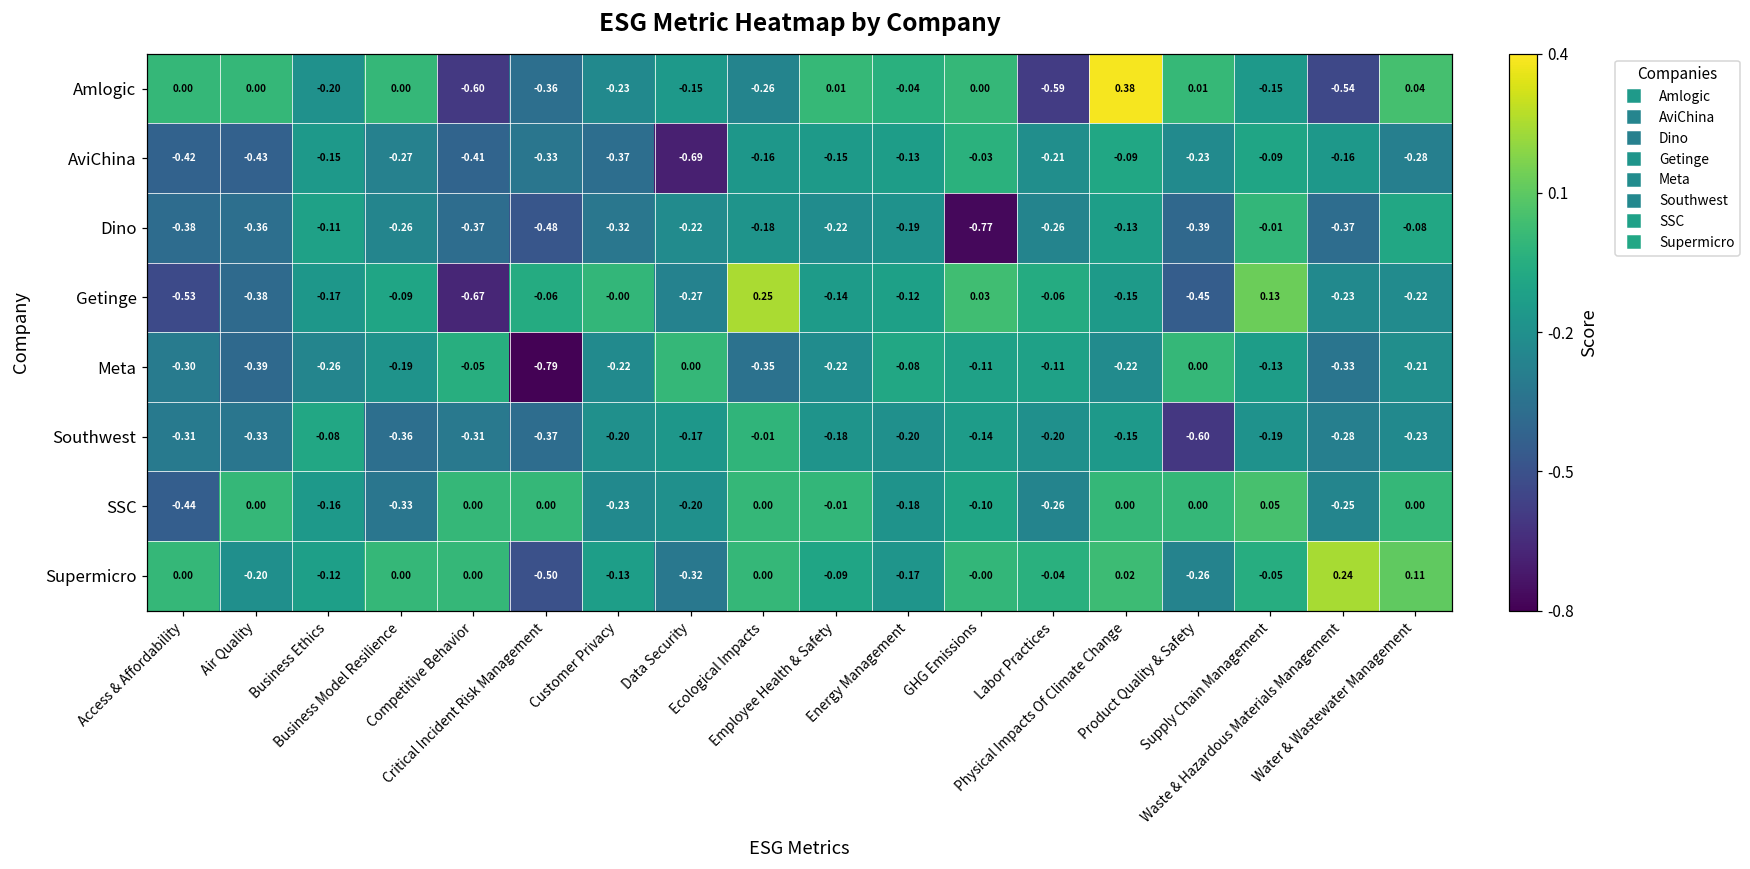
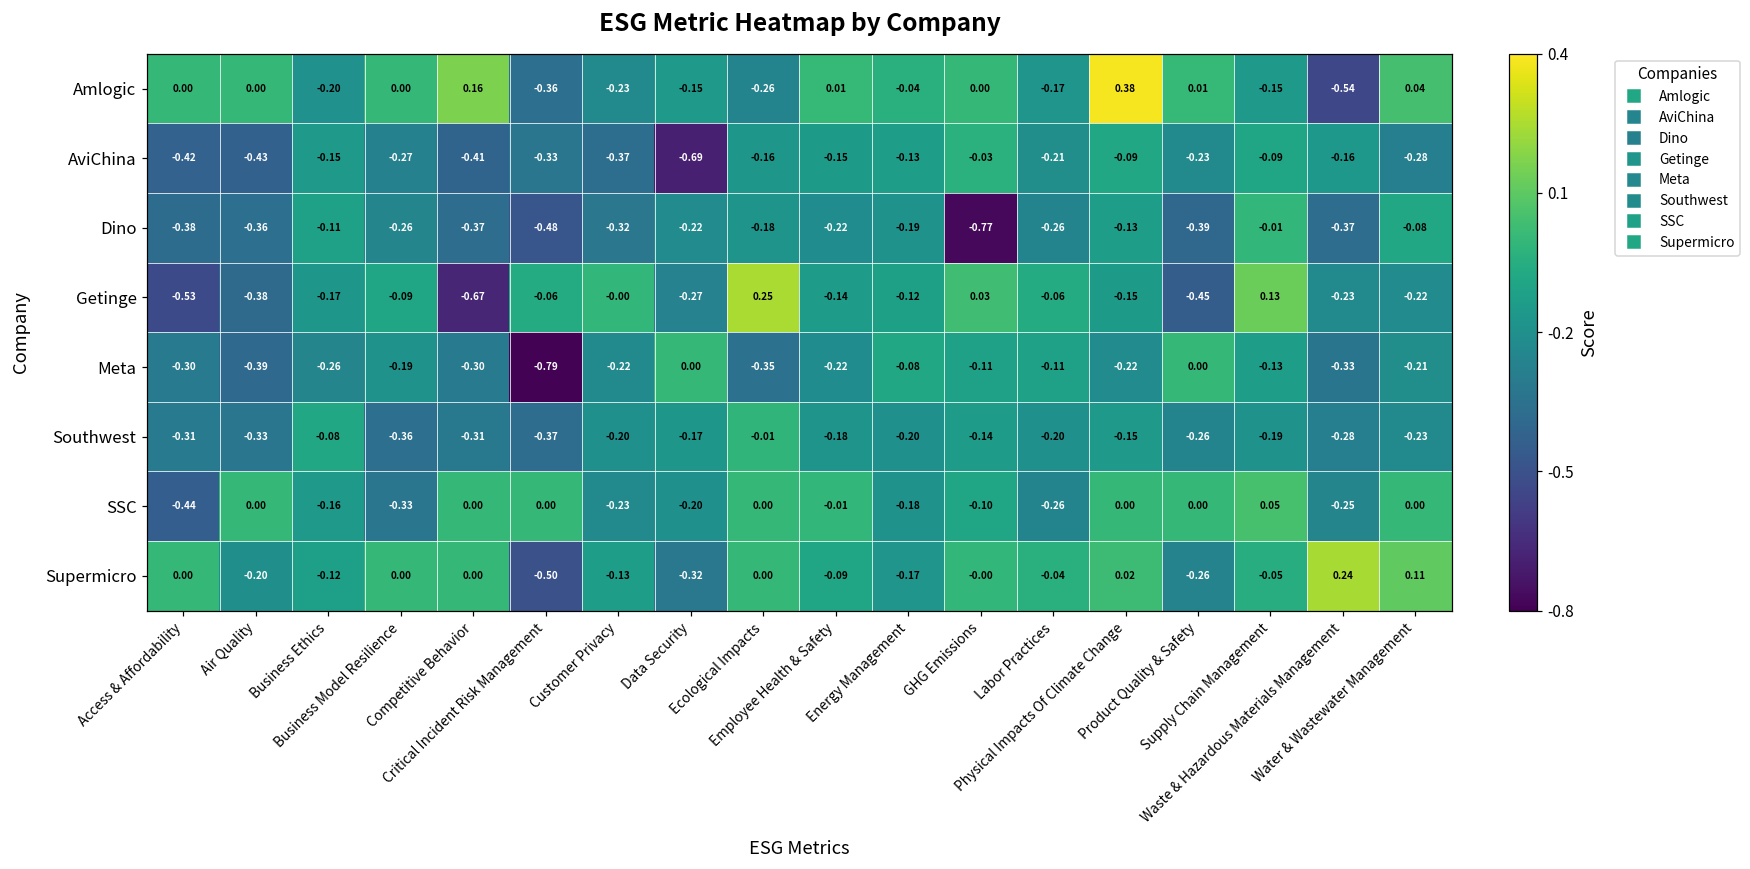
Amlogic, Competitive Behavior: -0.60 -> 0.16
Amlogic, Labor Practices: -0.59 -> -0.17
Meta, Competitive Behavior: -0.05 -> -0.30
Southwest, Product Quality & Safety: -0.60 -> -0.26
